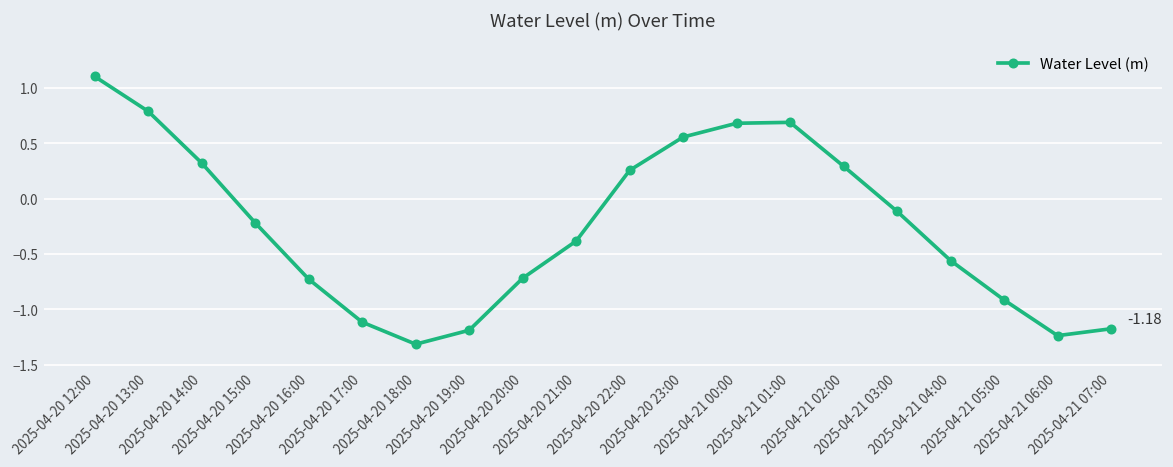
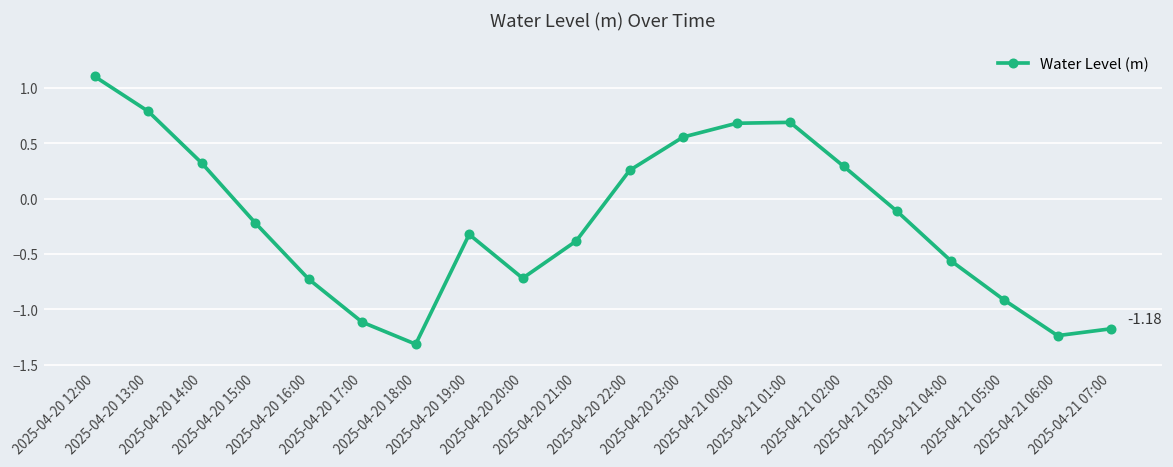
2025-04-20 19:00: -1.2 -> -0.3
